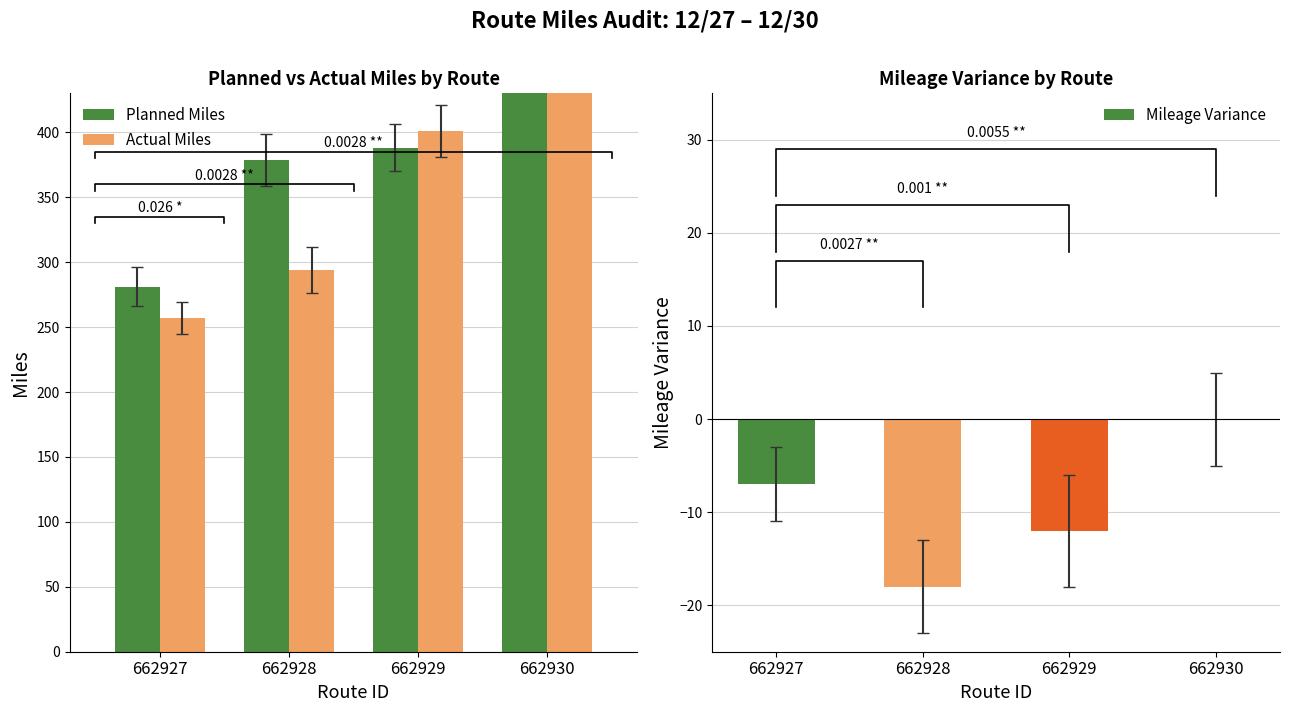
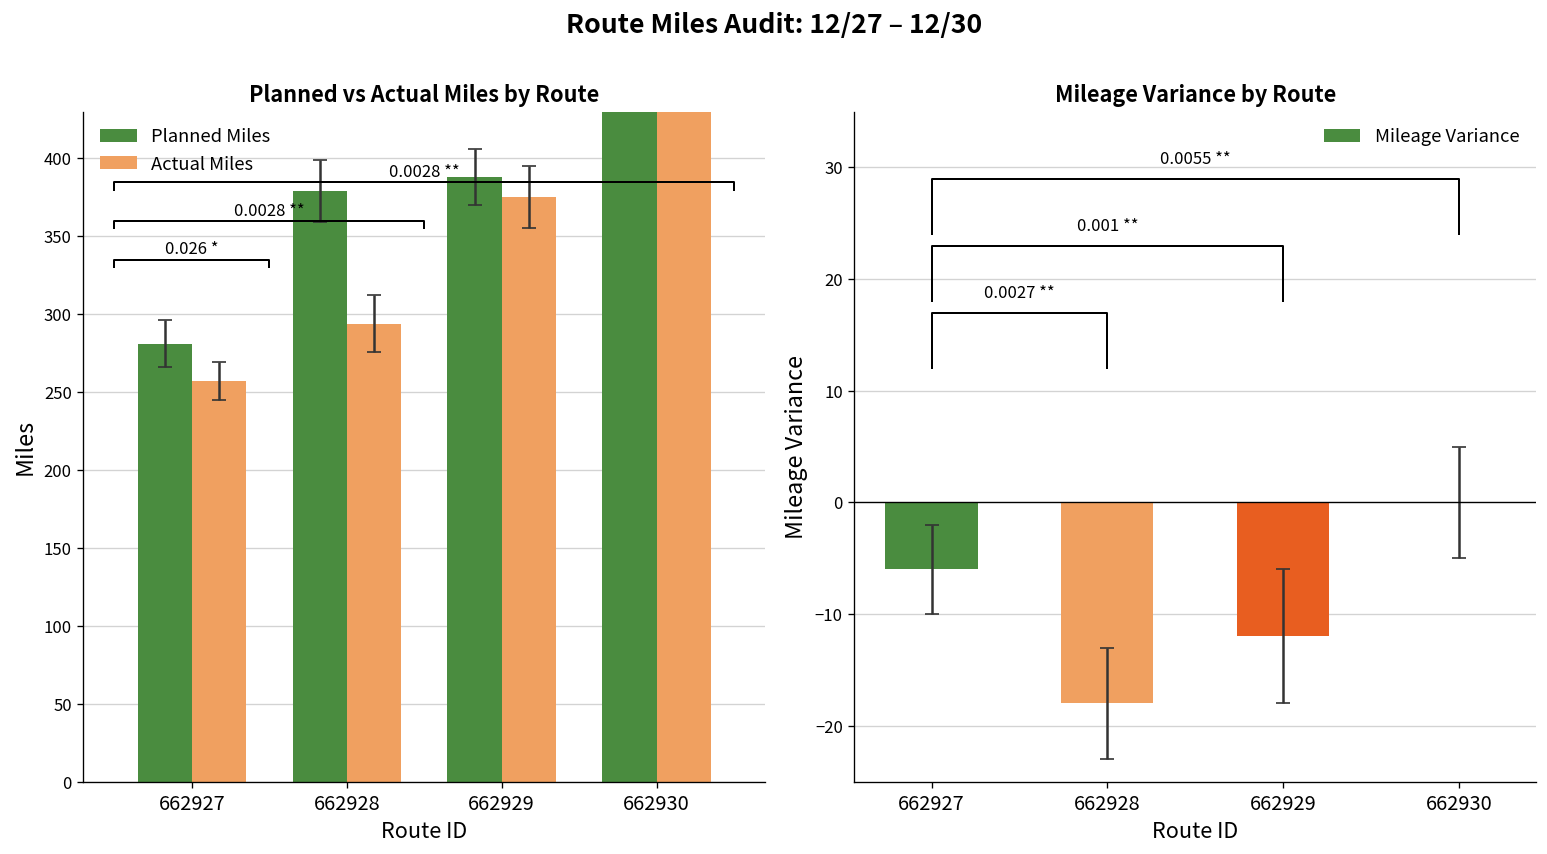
Planned vs Actual Miles by Route, Actual Miles, 662929: 401 -> 375
Mileage Variance by Route, Mileage Variance, 662927: -7 -> -6
